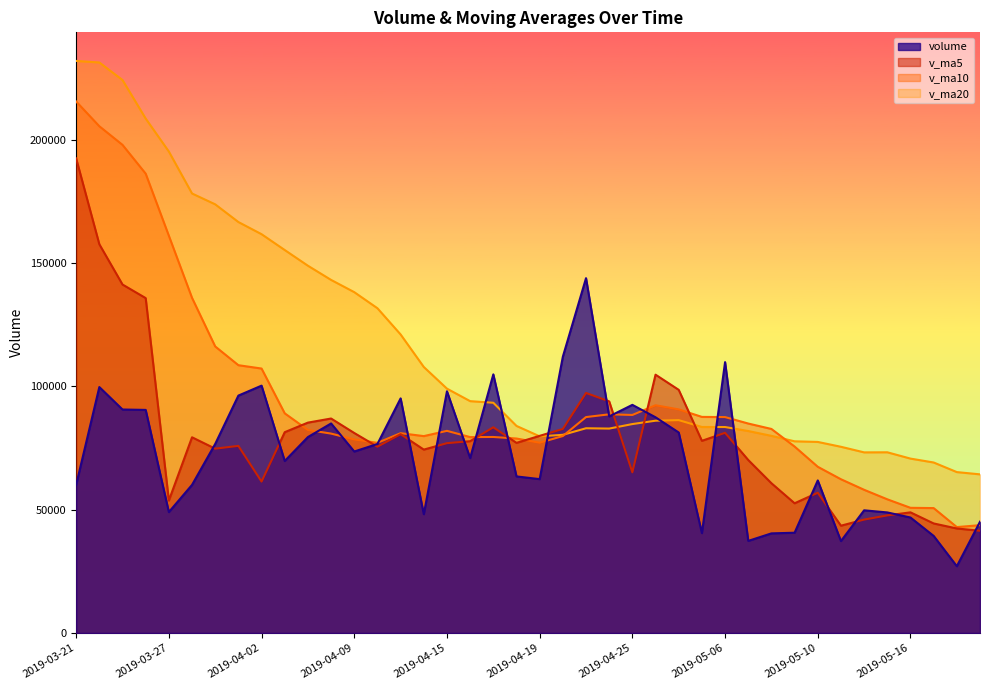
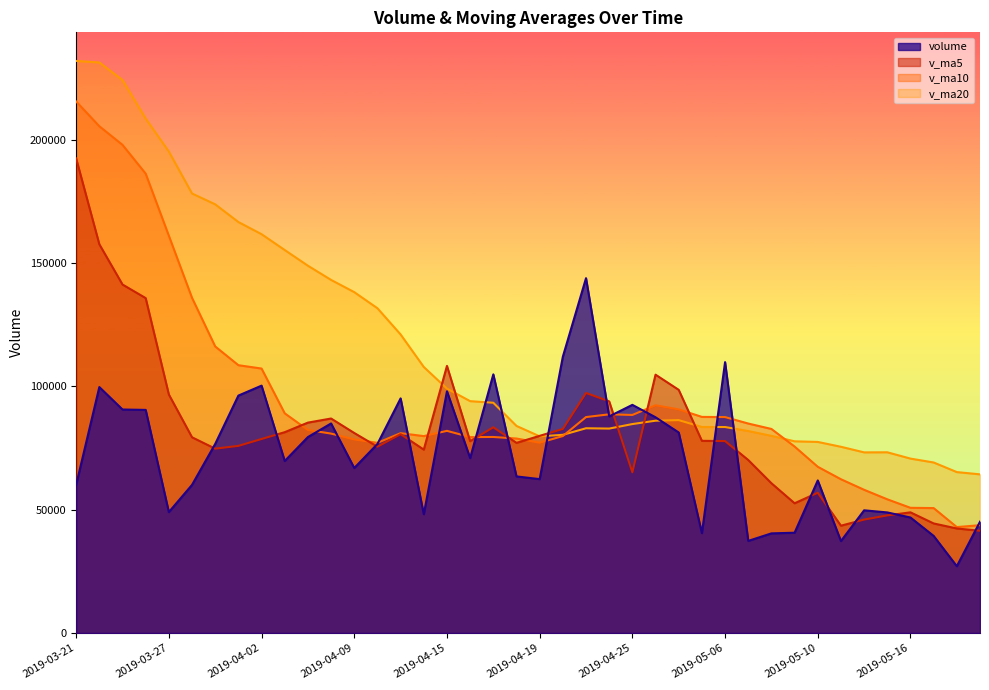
v_ma5, 2019-03-27: 54000 -> 97000
v_ma5, 2019-04-02: 61000 -> 79000
volume, 2019-04-09: 74000 -> 67000
v_ma5, 2019-04-15: 77000 -> 108000
v_ma5, 2019-05-06: 81000 -> 78000
